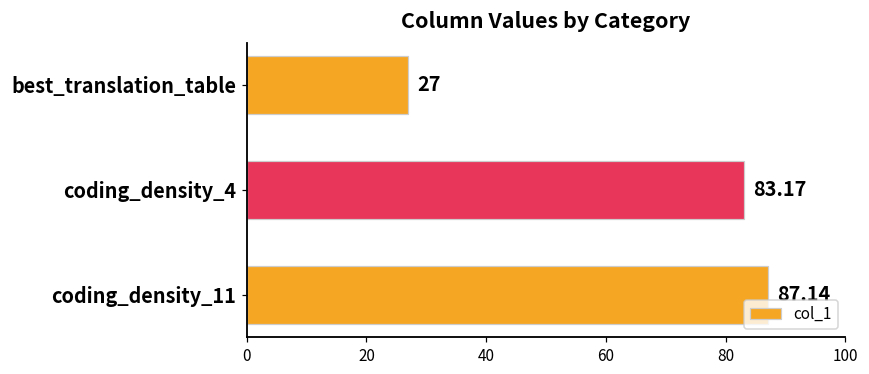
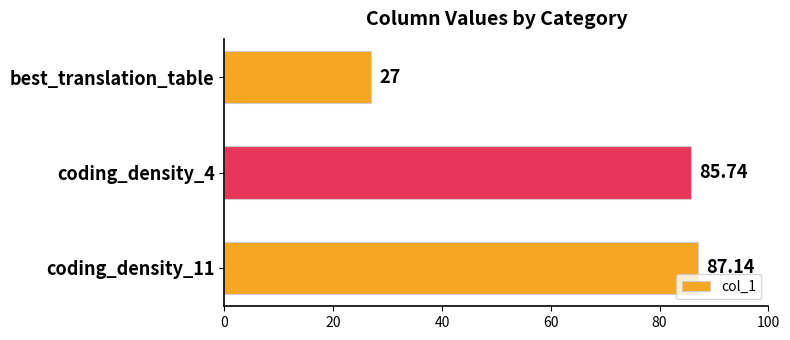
coding_density_4: 83.17 -> 85.74
